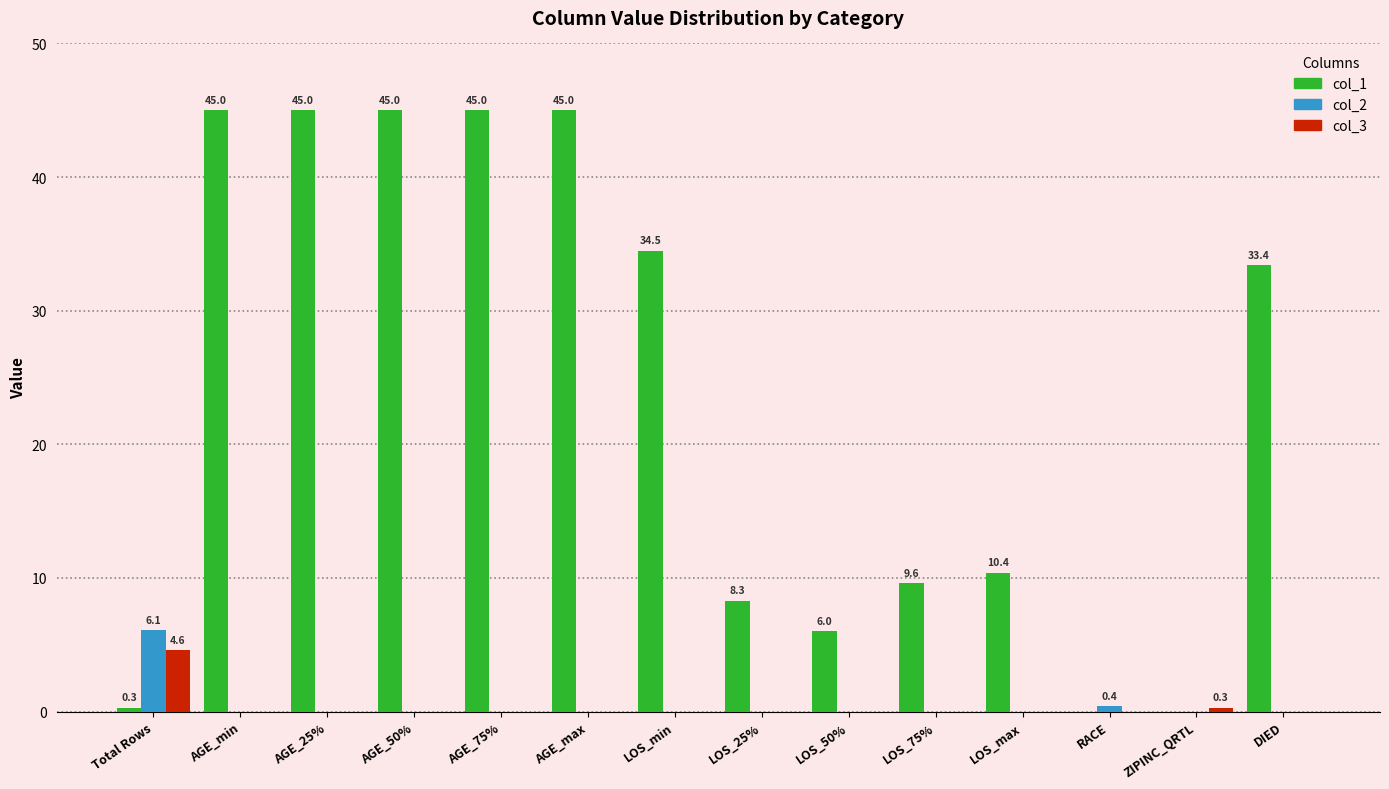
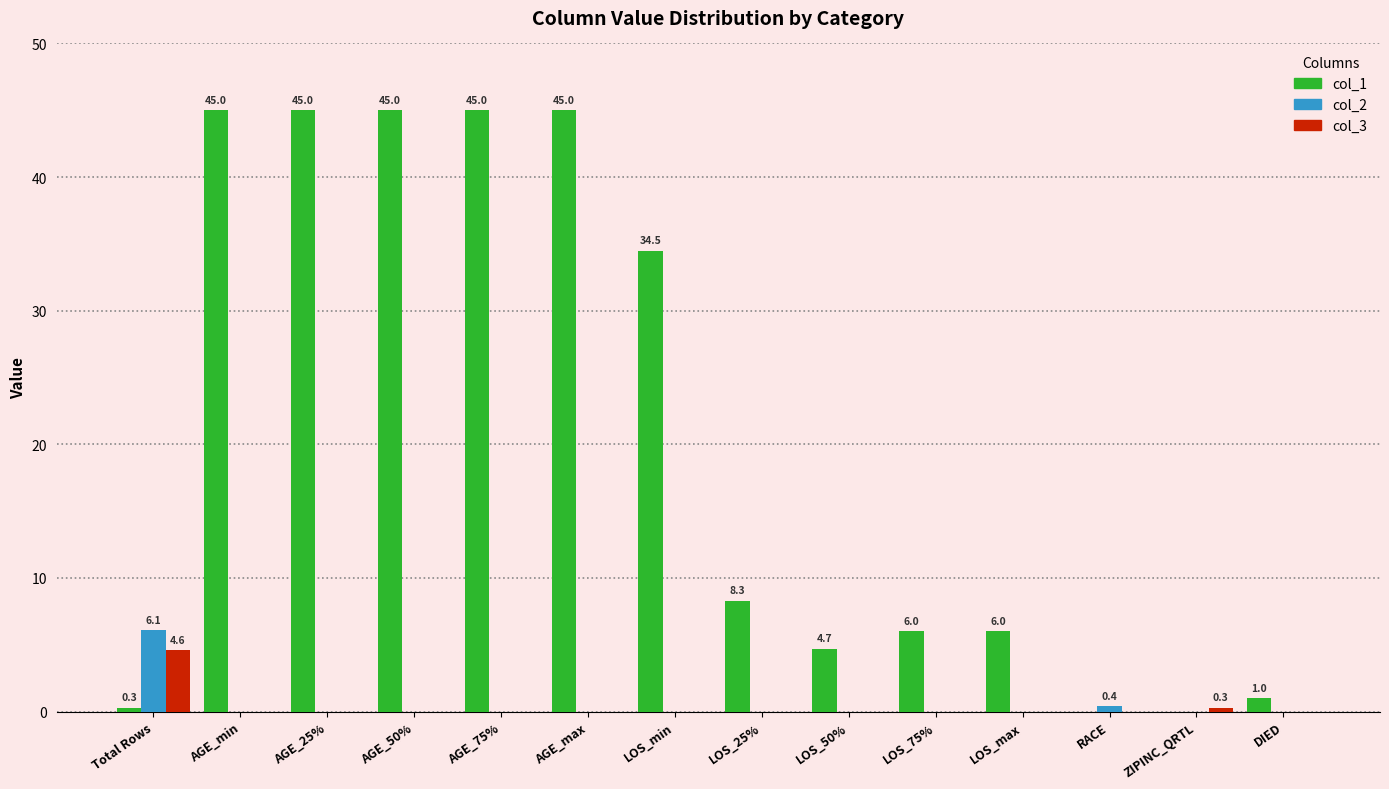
col_1, LOS_50%: 6.0 -> 4.7
col_1, LOS_75%: 9.6 -> 6.0
col_1, LOS_max: 10.4 -> 6.0
col_1, DIED: 33.4 -> 1.0
